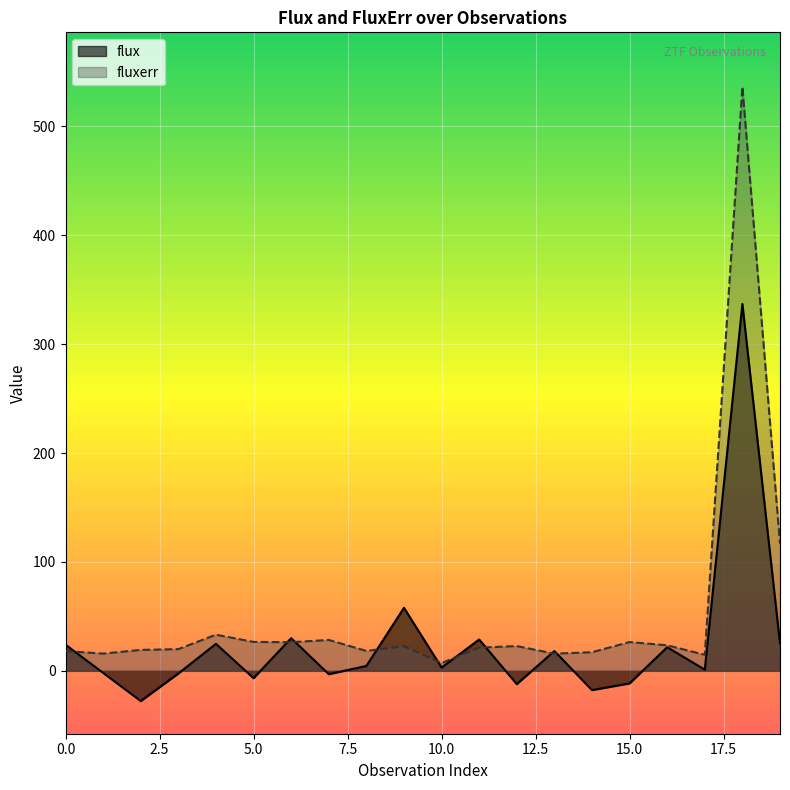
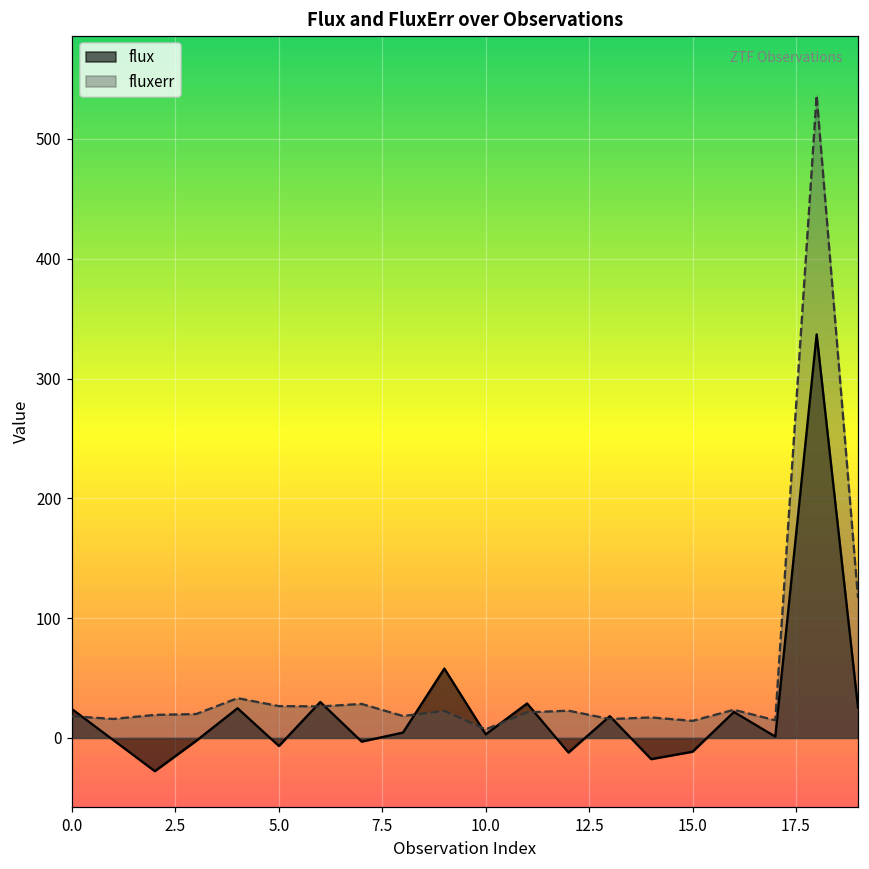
fluxerr, 15.0: 26 -> 14
